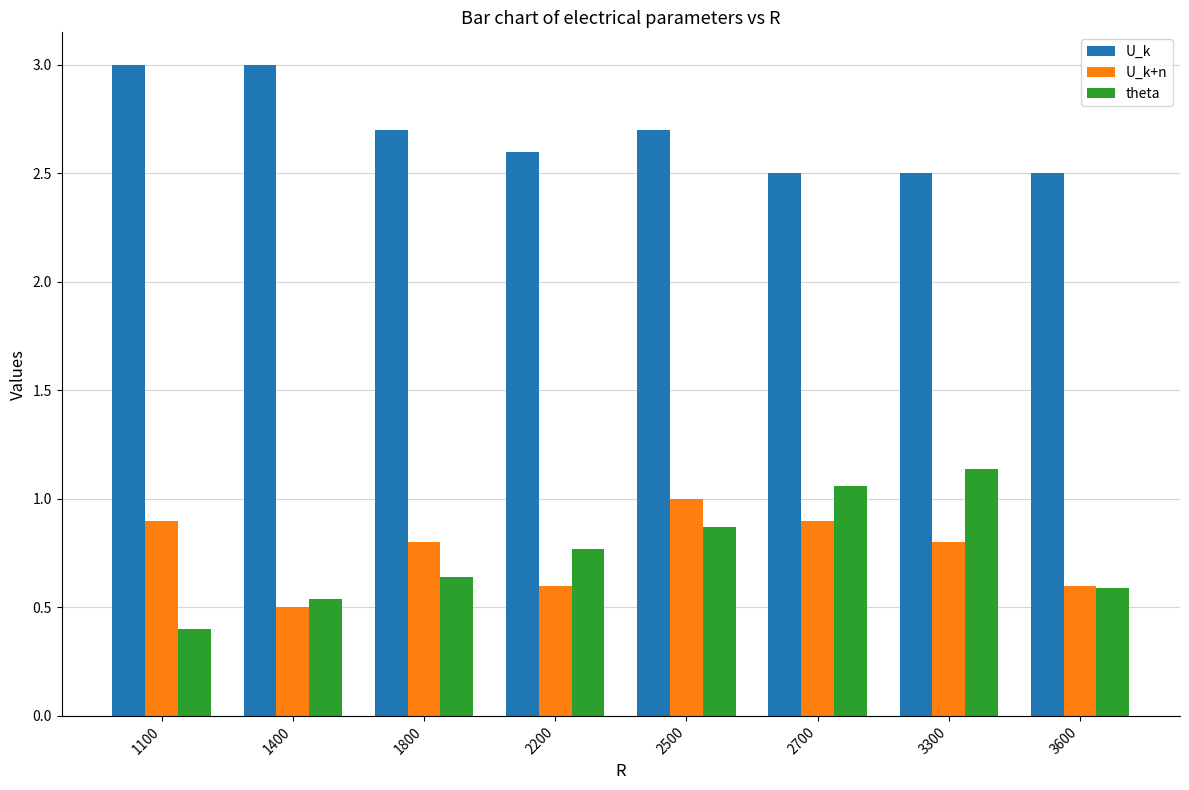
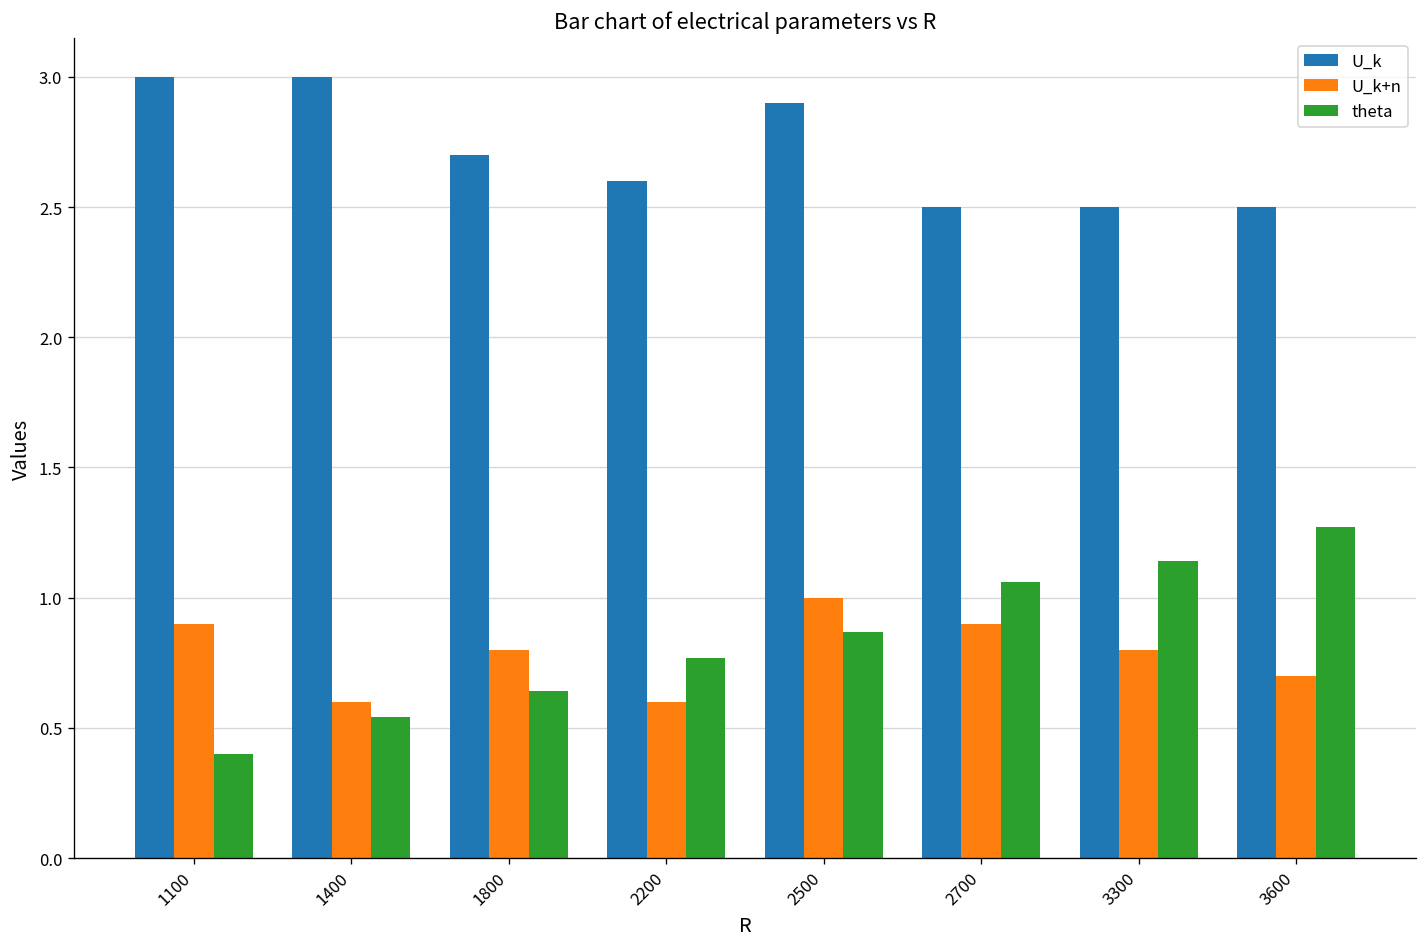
U_k+n, 1400: 0.5 -> 0.6
U_k, 2500: 2.7 -> 2.9
U_k+n, 3600: 0.6 -> 0.7
theta, 3600: 0.59 -> 1.27
